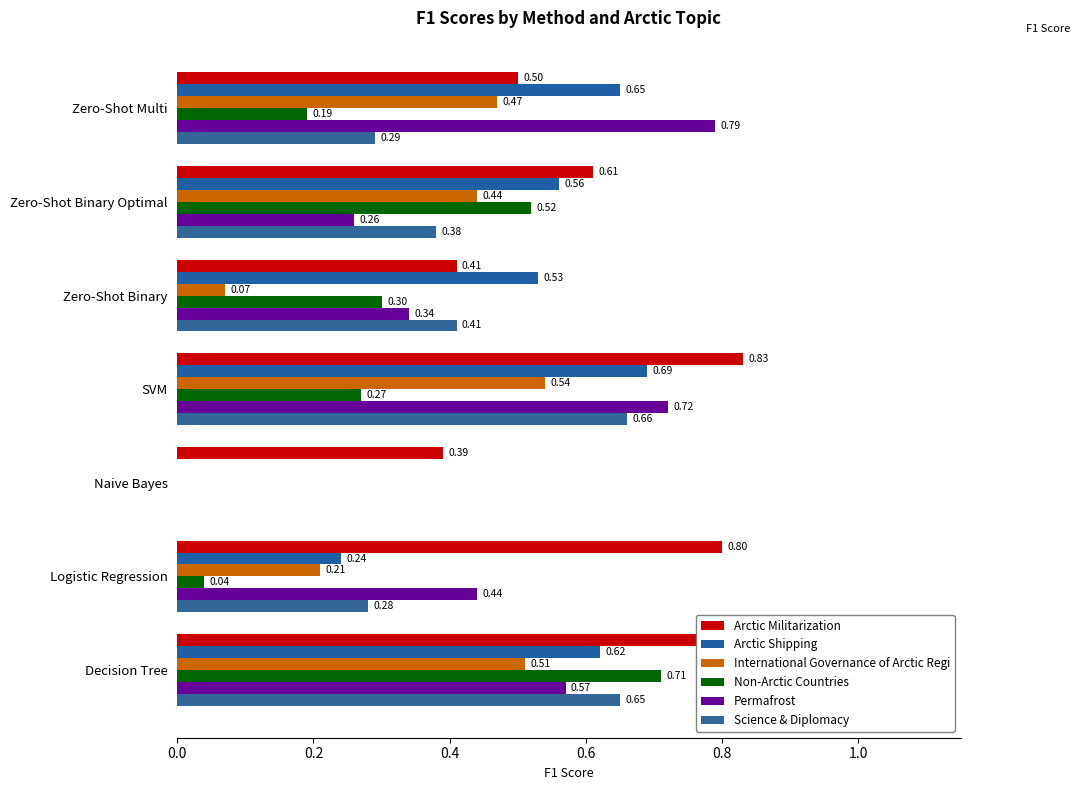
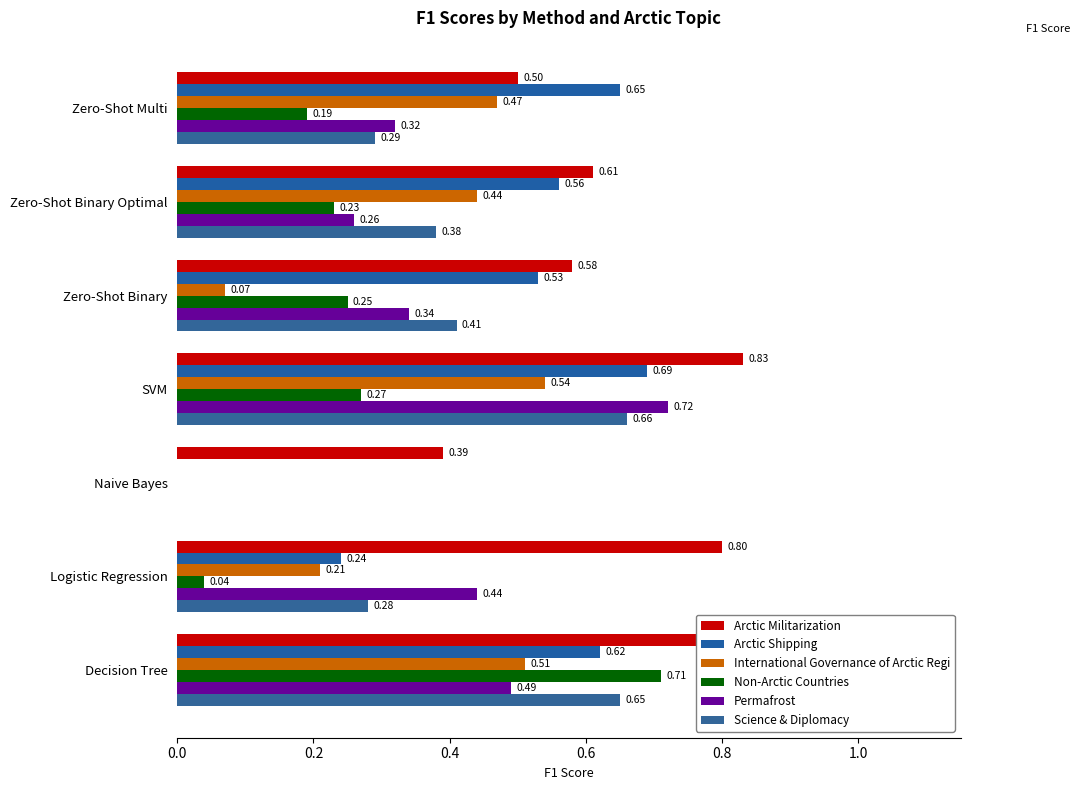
Permafrost, Zero-Shot Multi: 0.79 -> 0.32
Non-Arctic Countries, Zero-Shot Binary Optimal: 0.52 -> 0.23
Arctic Militarization, Zero-Shot Binary: 0.41 -> 0.58
Non-Arctic Countries, Zero-Shot Binary: 0.30 -> 0.25
Permafrost, Decision Tree: 0.57 -> 0.49
